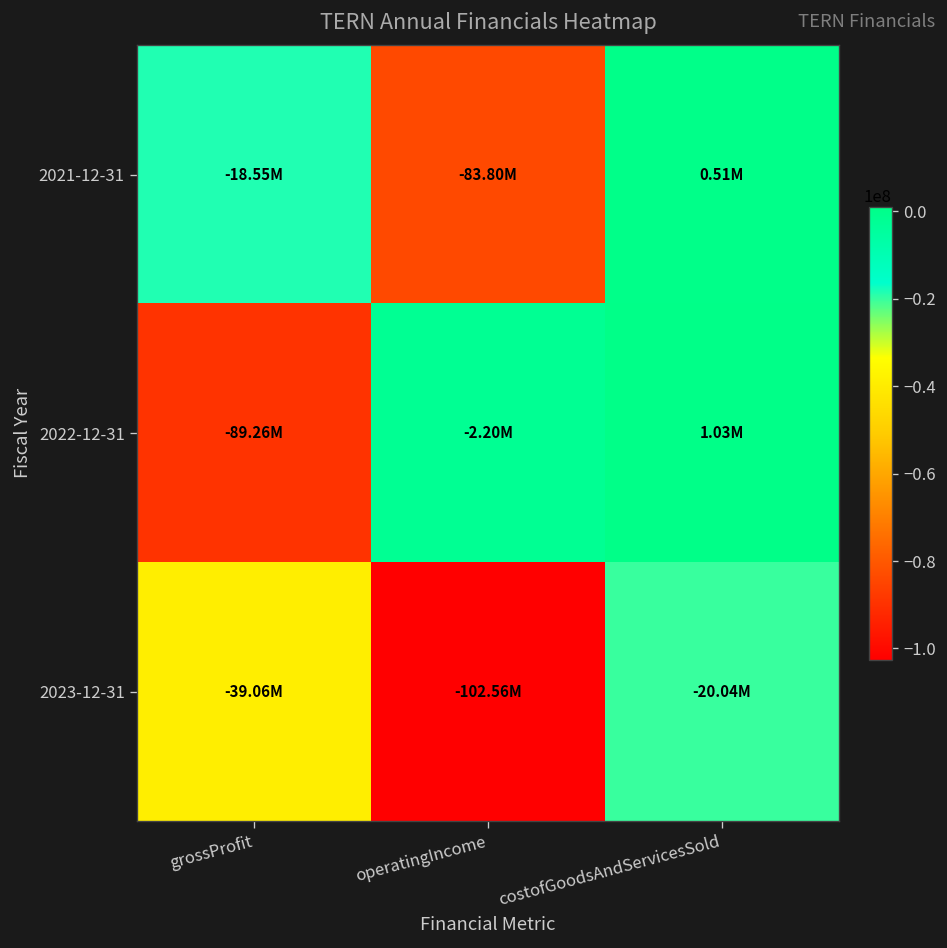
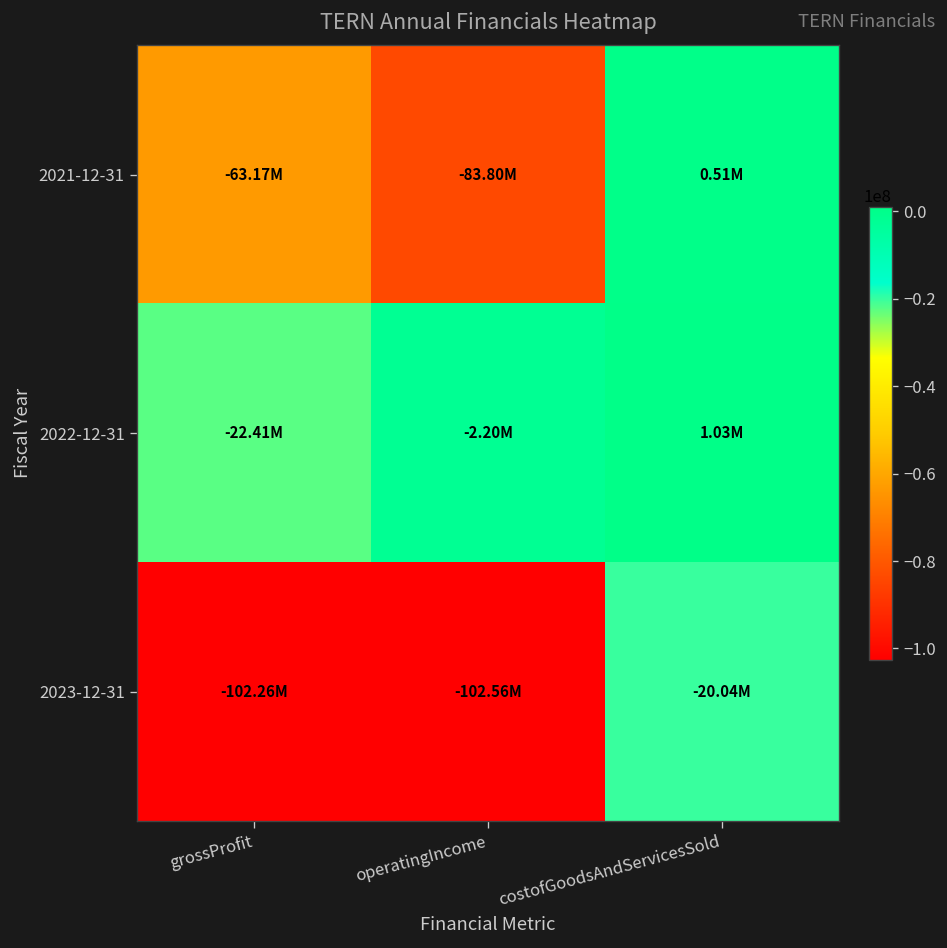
2021-12-31, grossProfit: -18.55M -> -63.17M
2022-12-31, grossProfit: -89.26M -> -22.41M
2023-12-31, grossProfit: -39.06M -> -102.26M
